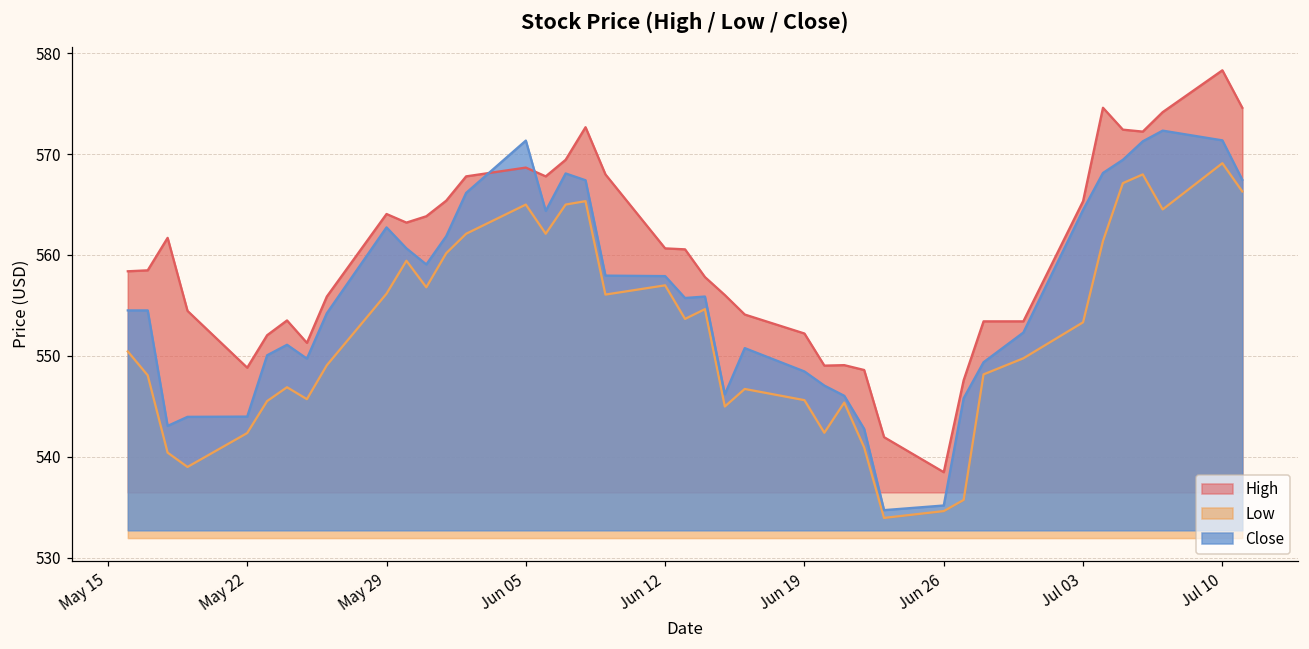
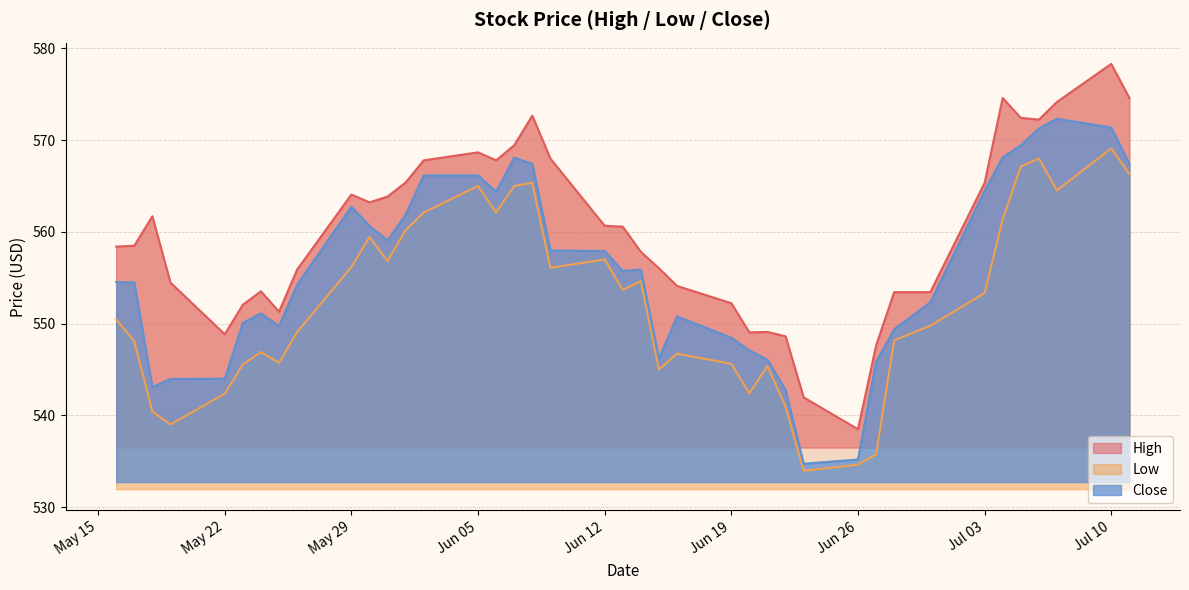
Close, Jun 05: 571 -> 566
